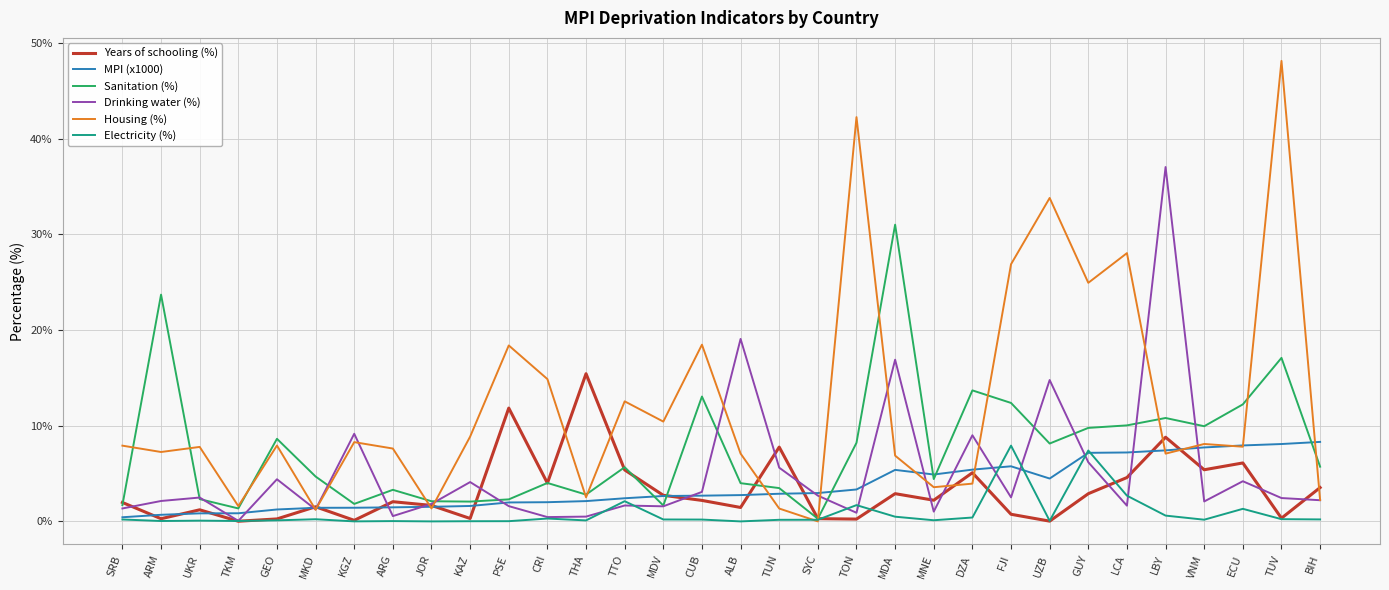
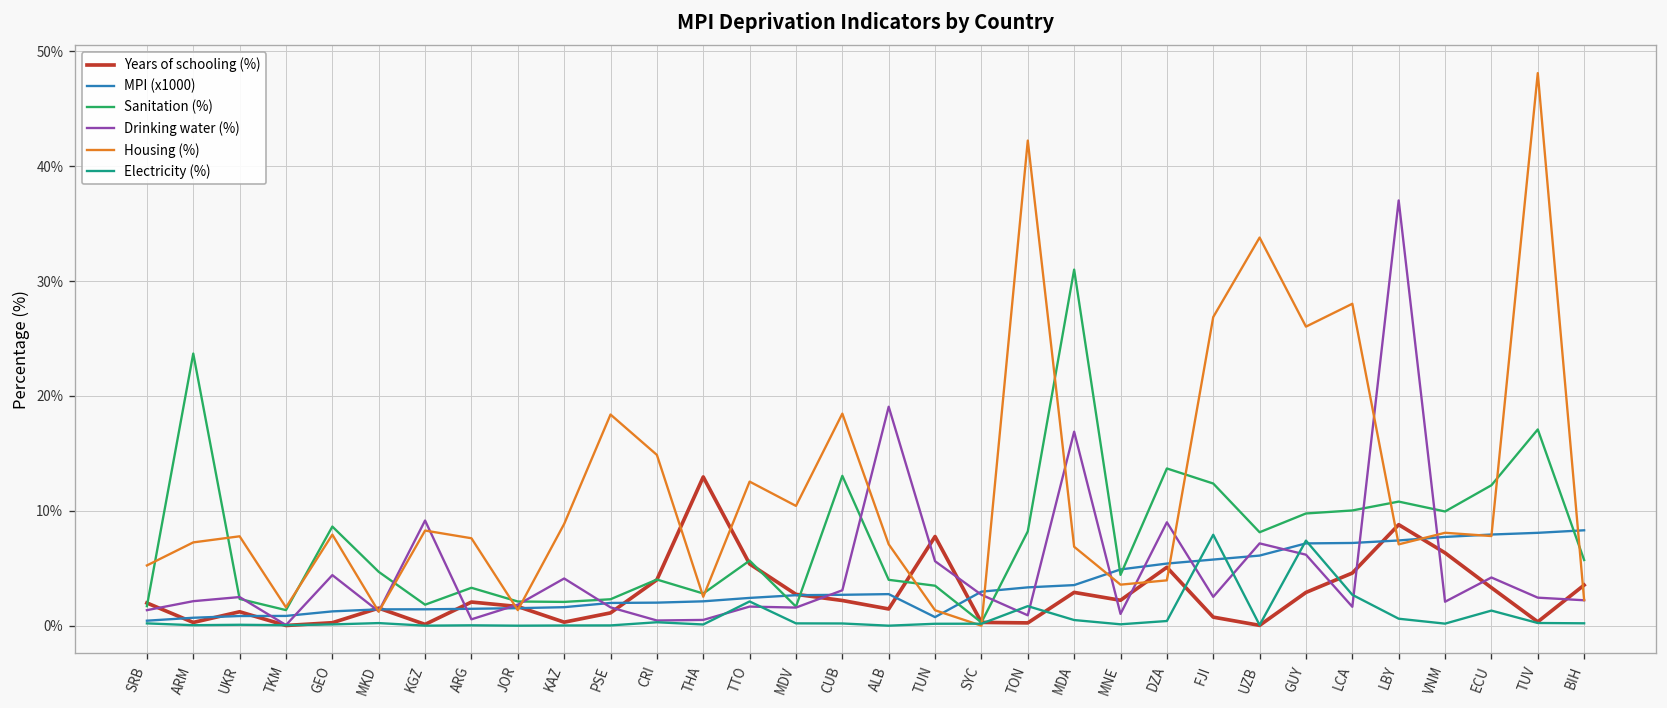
Housing (%), SRB: 8% -> 5%
Years of schooling (%), PSE: 12% -> 1%
Years of schooling (%), THA: 15% -> 13%
MPI (x1000), TUN: 3% -> 1%
MPI (x1000), MDA: 5% -> 4%
MPI (x1000), UZB: 4% -> 6%
Drinking water (%), UZB: 15% -> 7%
Housing (%), GUY: 25% -> 26%
Years of schooling (%), VNM: 5% -> 6%
Years of schooling (%), ECU: 6% -> 3%
